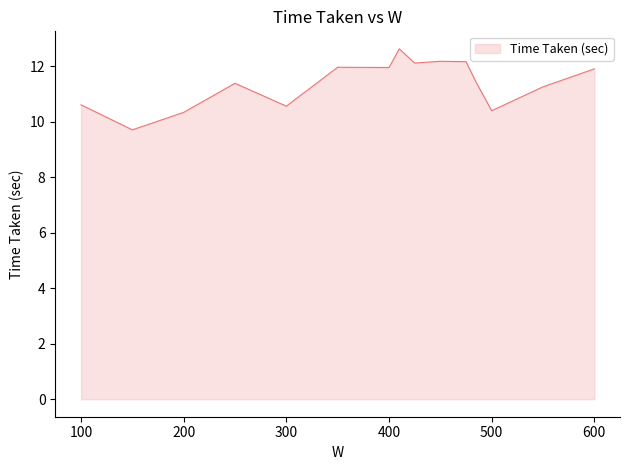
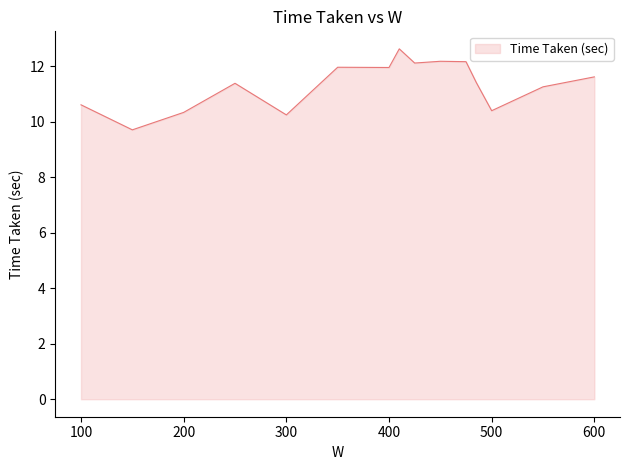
300: 10.6 -> 10.3
600: 11.9 -> 11.6
